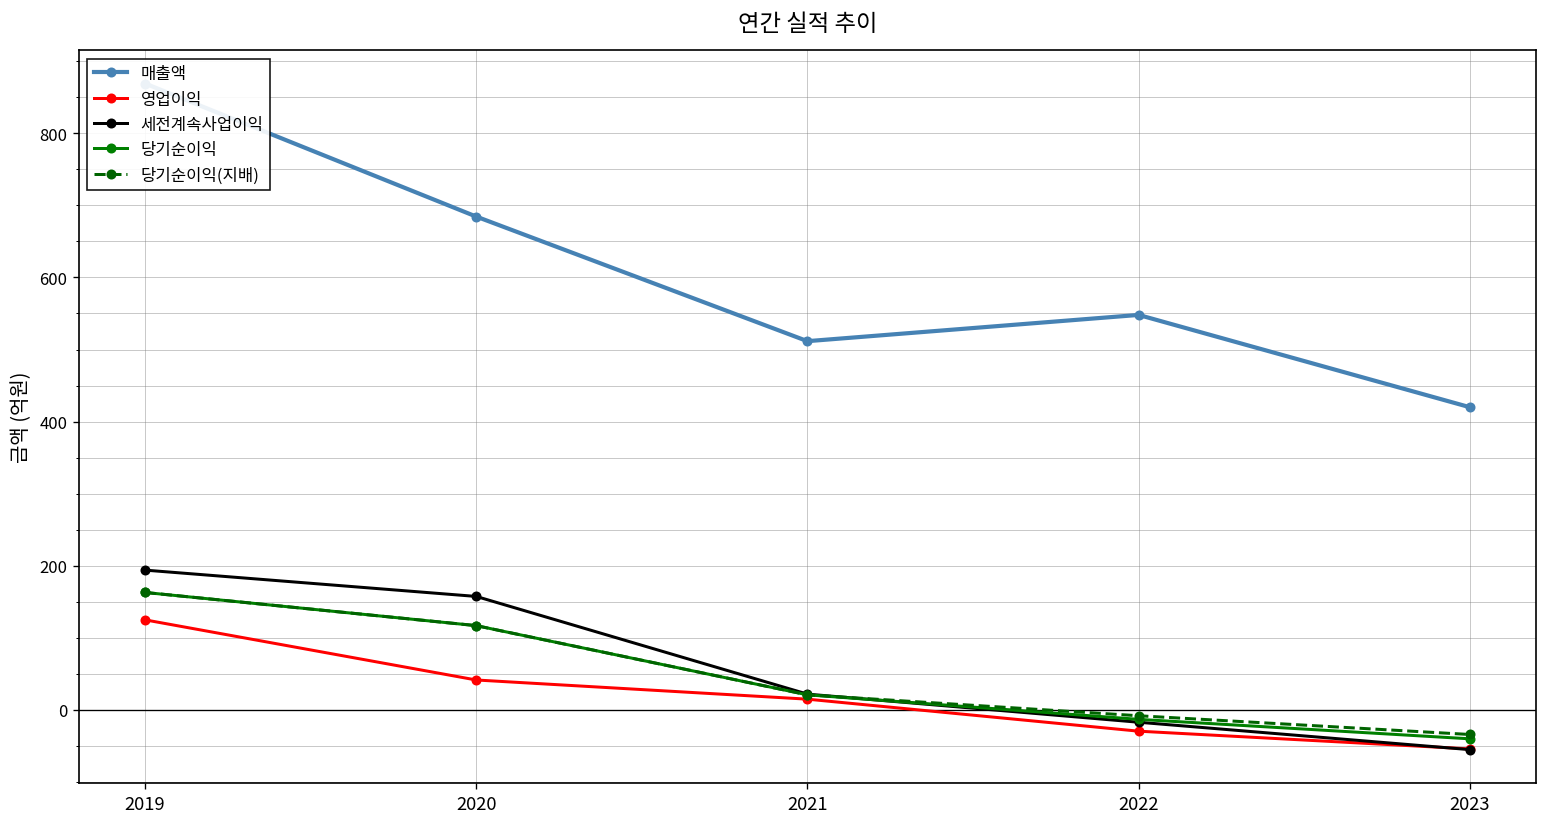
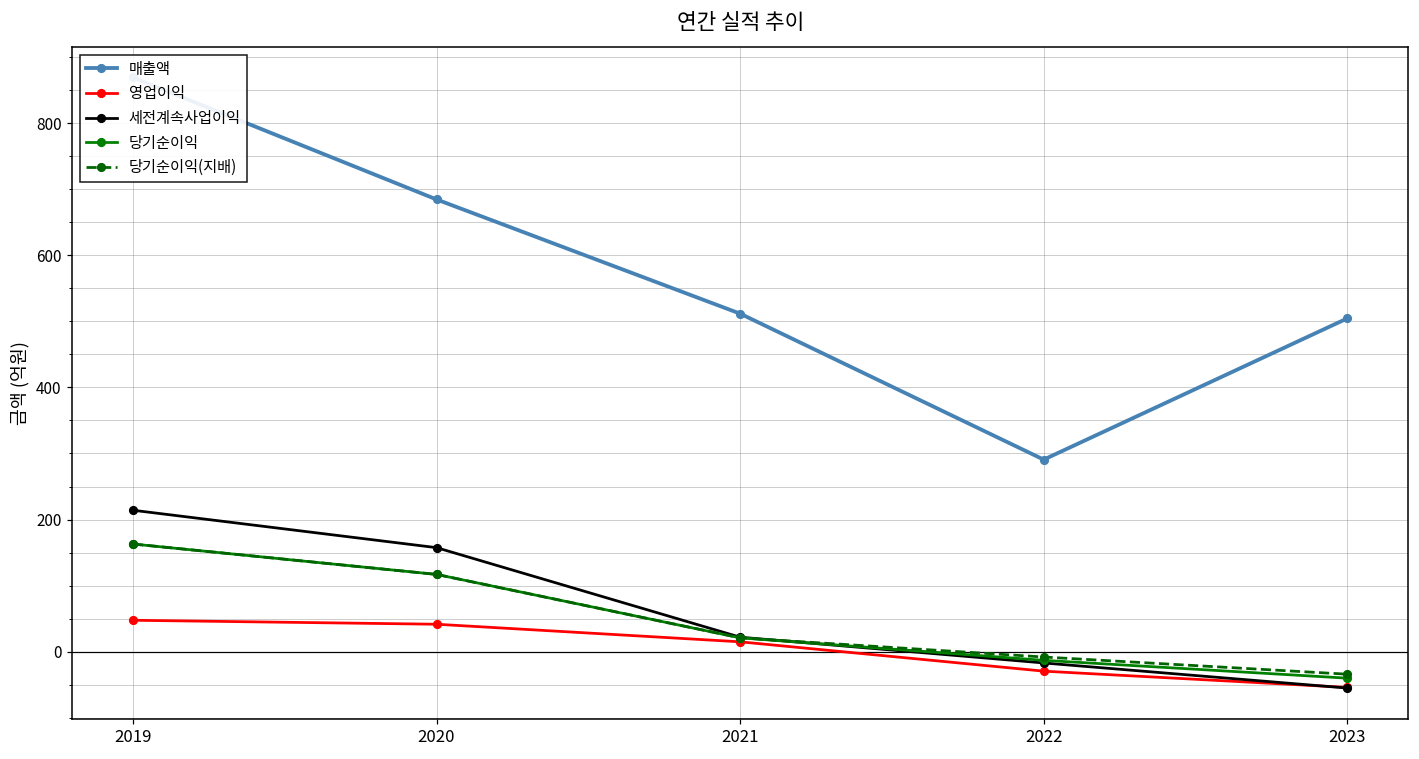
영업이익, 2019: 130 -> 50
세전계속사업이익, 2019: 190 -> 210
매출액, 2022: 550 -> 290
매출액, 2023: 420 -> 500
